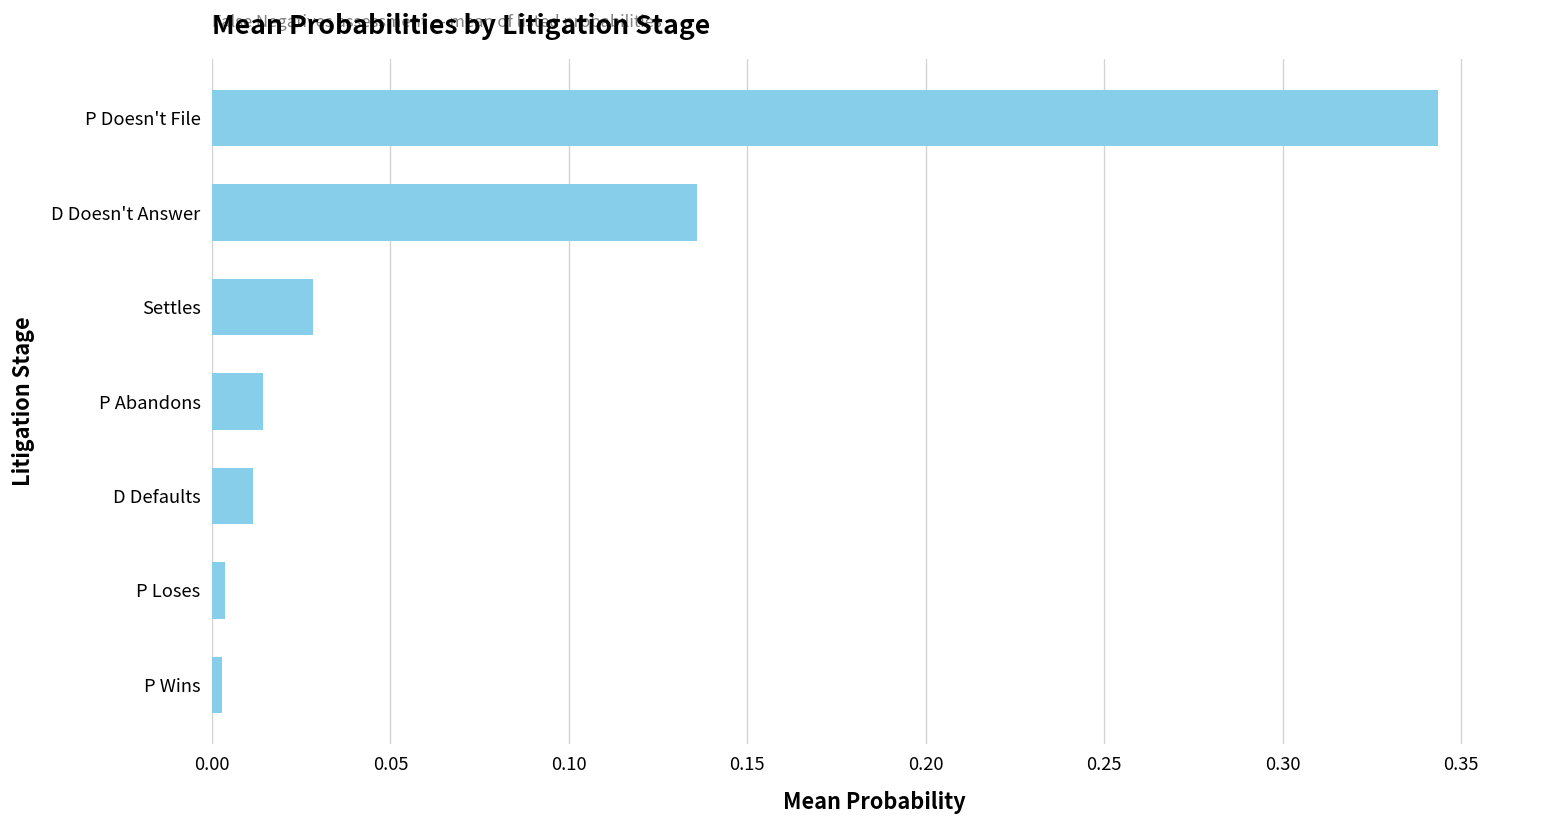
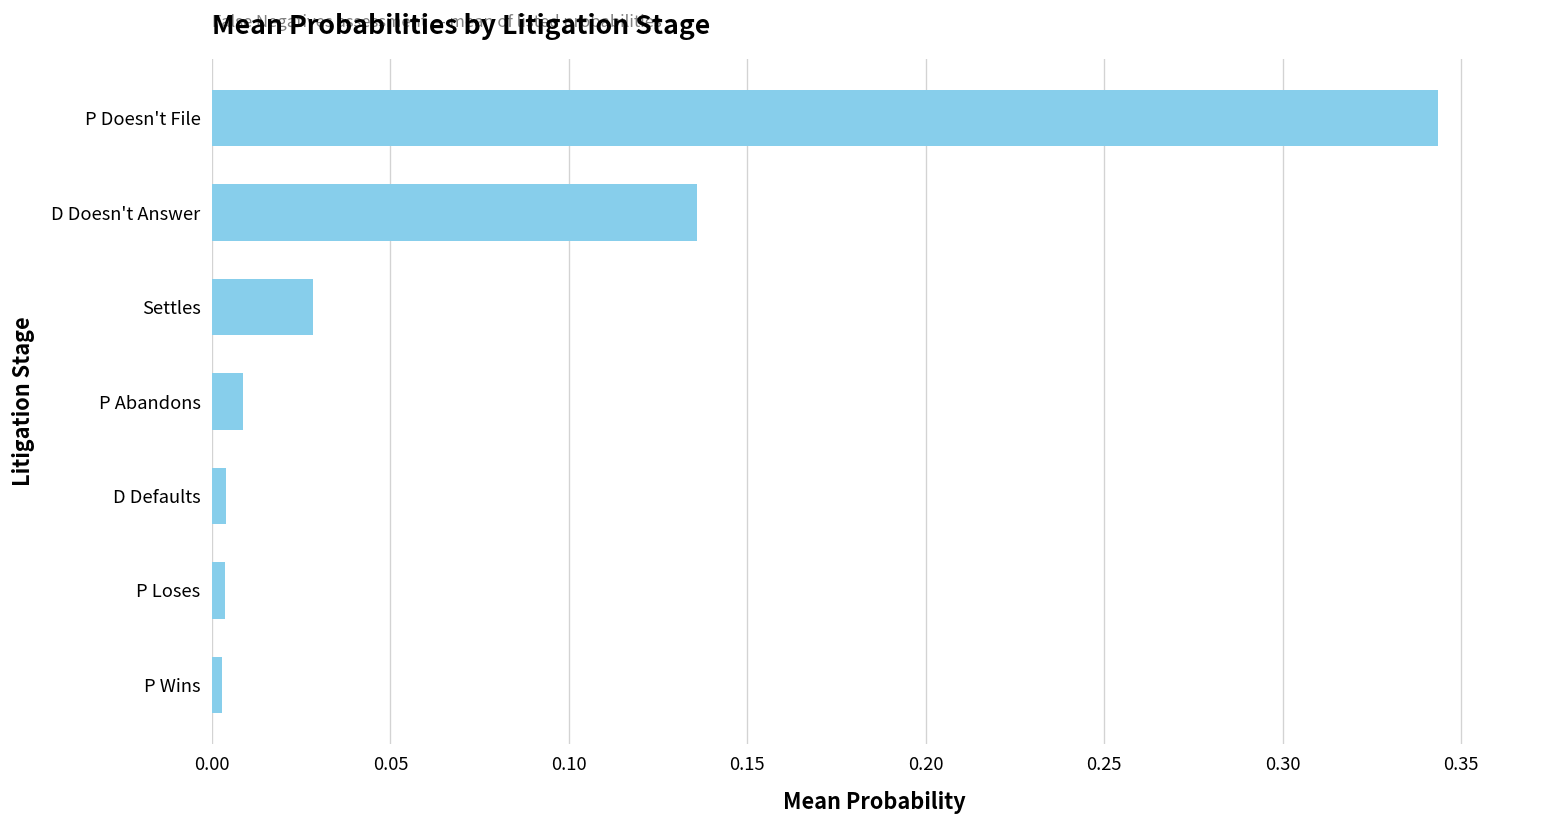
P Abandons: 0.014 -> 0.009
D Defaults: 0.011 -> 0.004
